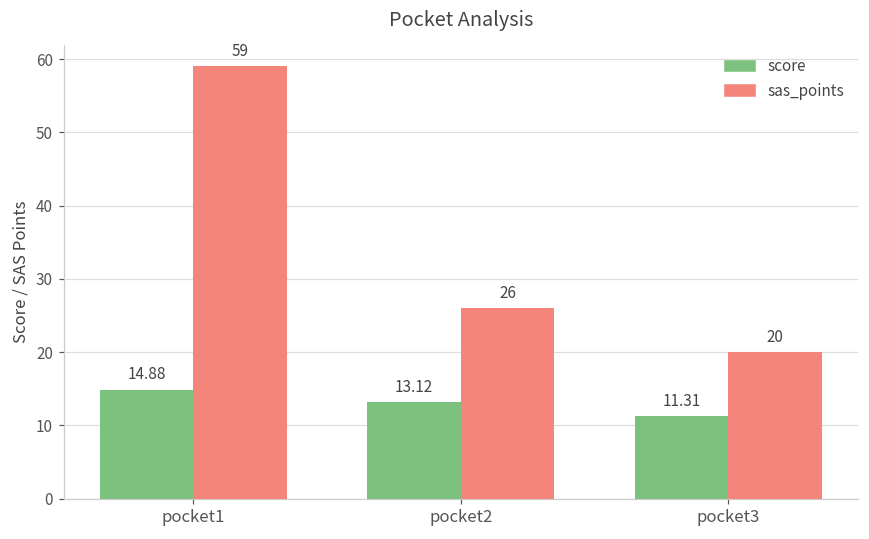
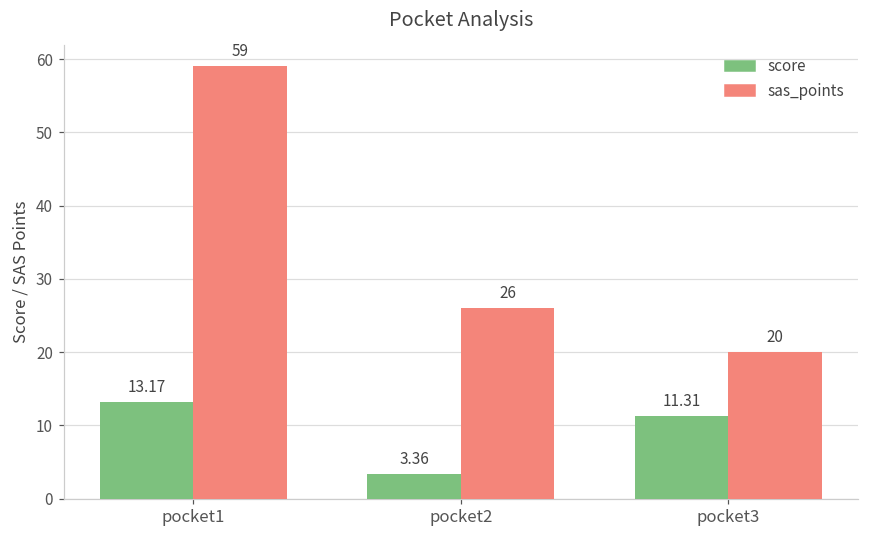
score, pocket1: 14.88 -> 13.17
score, pocket2: 13.12 -> 3.36
